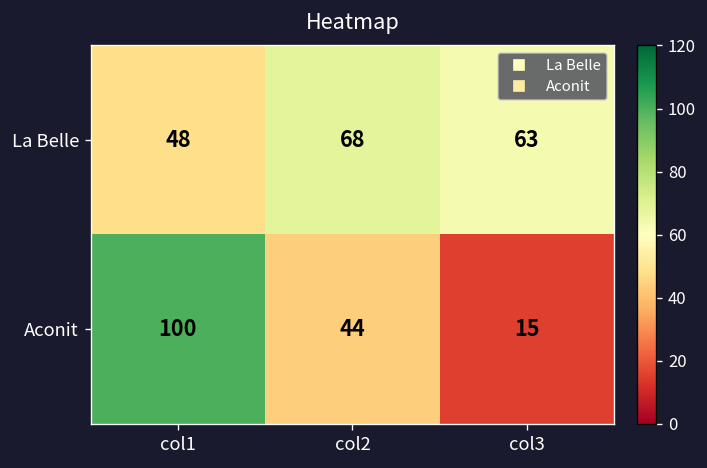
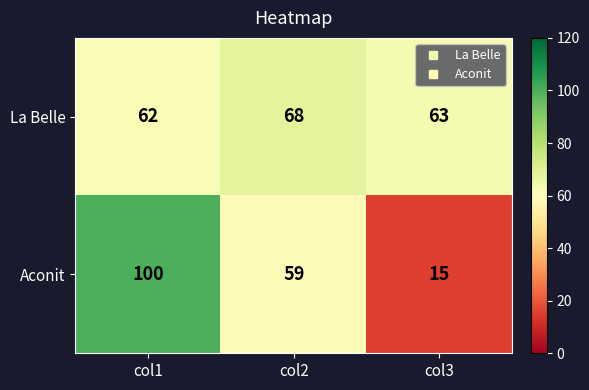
La Belle, col1: 48 -> 62
Aconit, col2: 44 -> 59
